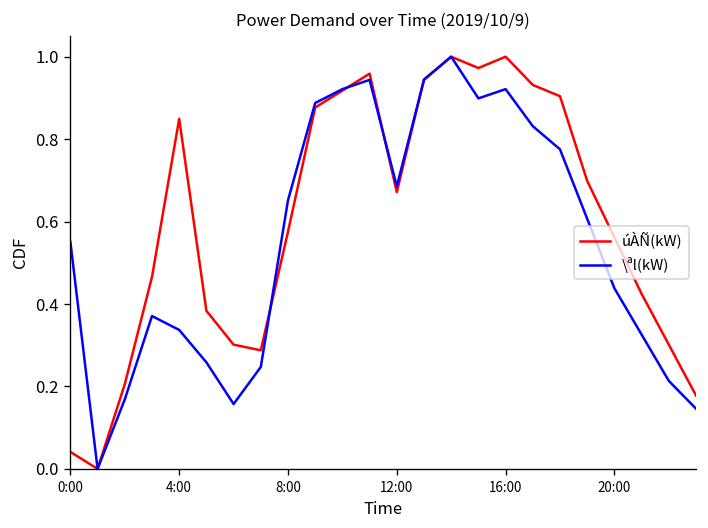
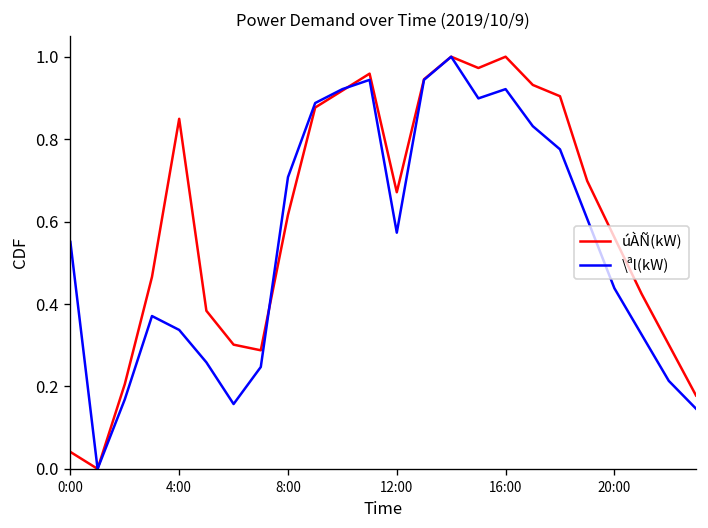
úÀÑ(kW), 8:00: 0.58 -> 0.62
\ªl(kW), 8:00: 0.65 -> 0.71
\ªl(kW), 12:00: 0.69 -> 0.57
